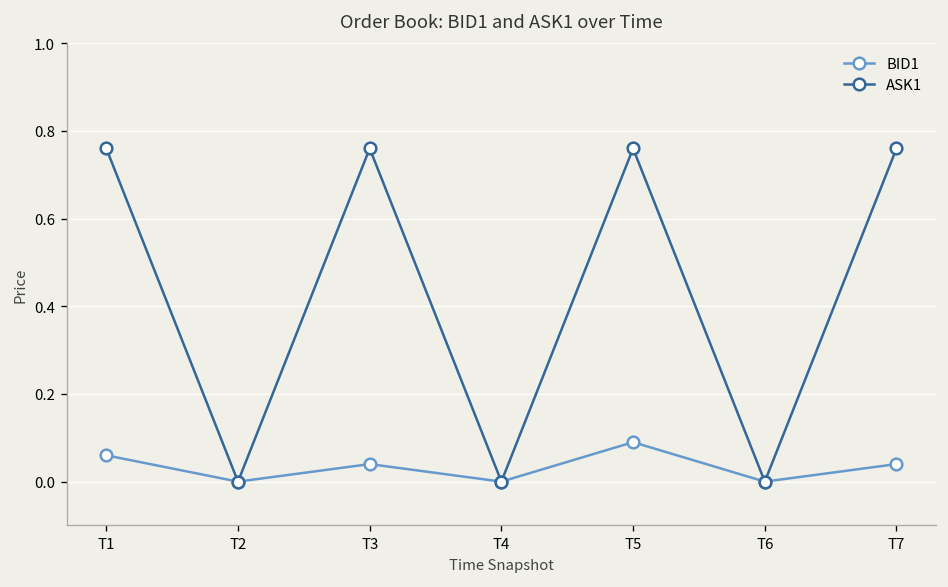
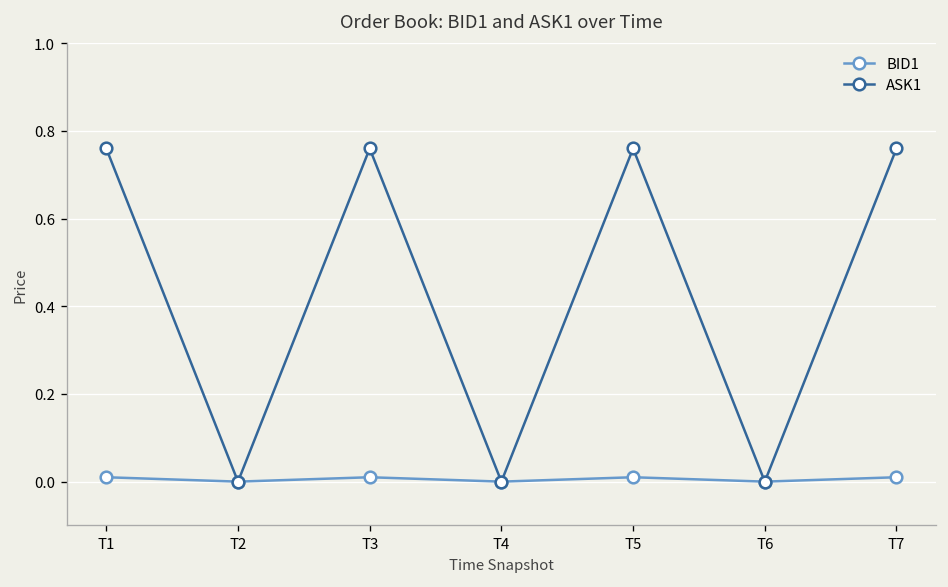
BID1, T1: 0.06 -> 0.01
BID1, T3: 0.04 -> 0.01
BID1, T5: 0.09 -> 0.01
BID1, T7: 0.04 -> 0.01
